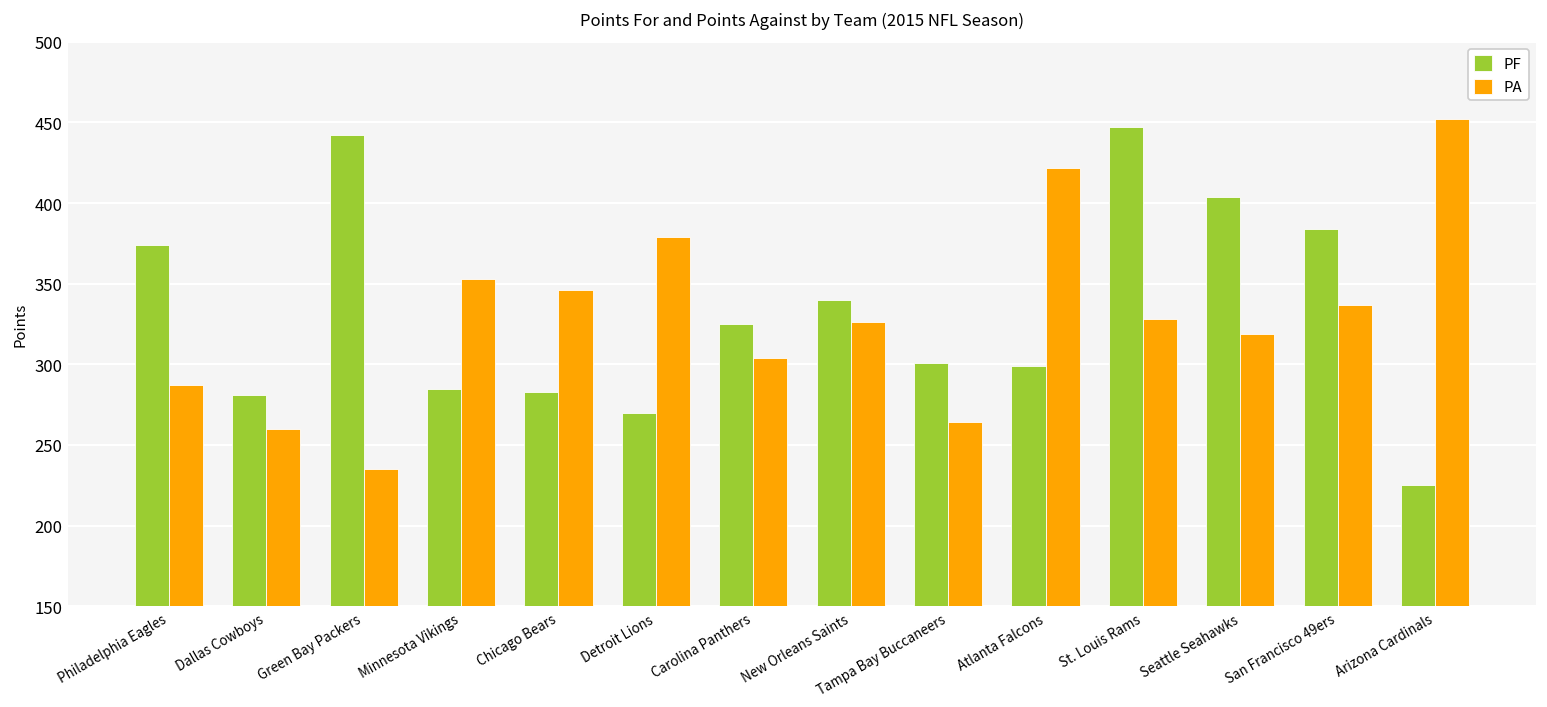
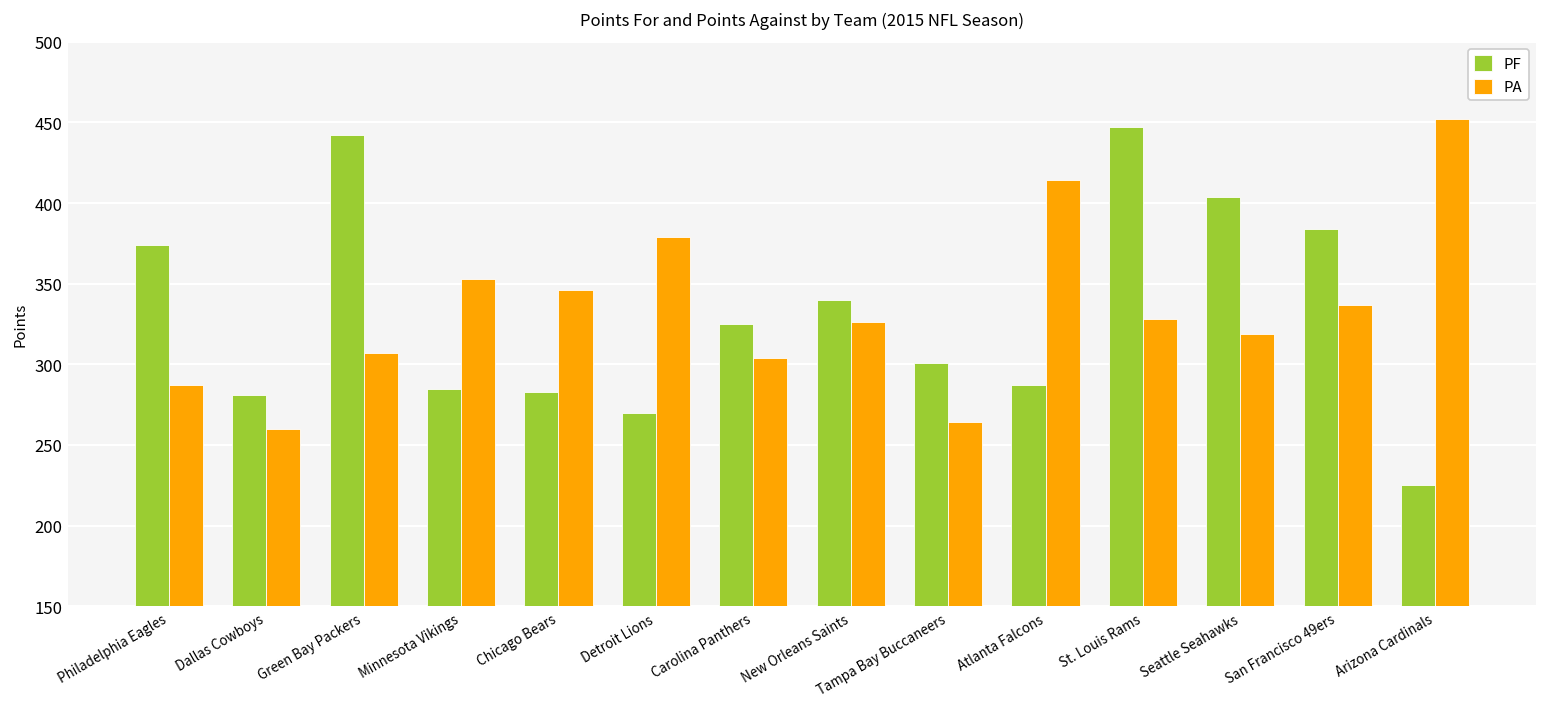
PA, Green Bay Packers: 235 -> 307
PF, Atlanta Falcons: 299 -> 287
PA, Atlanta Falcons: 422 -> 414
